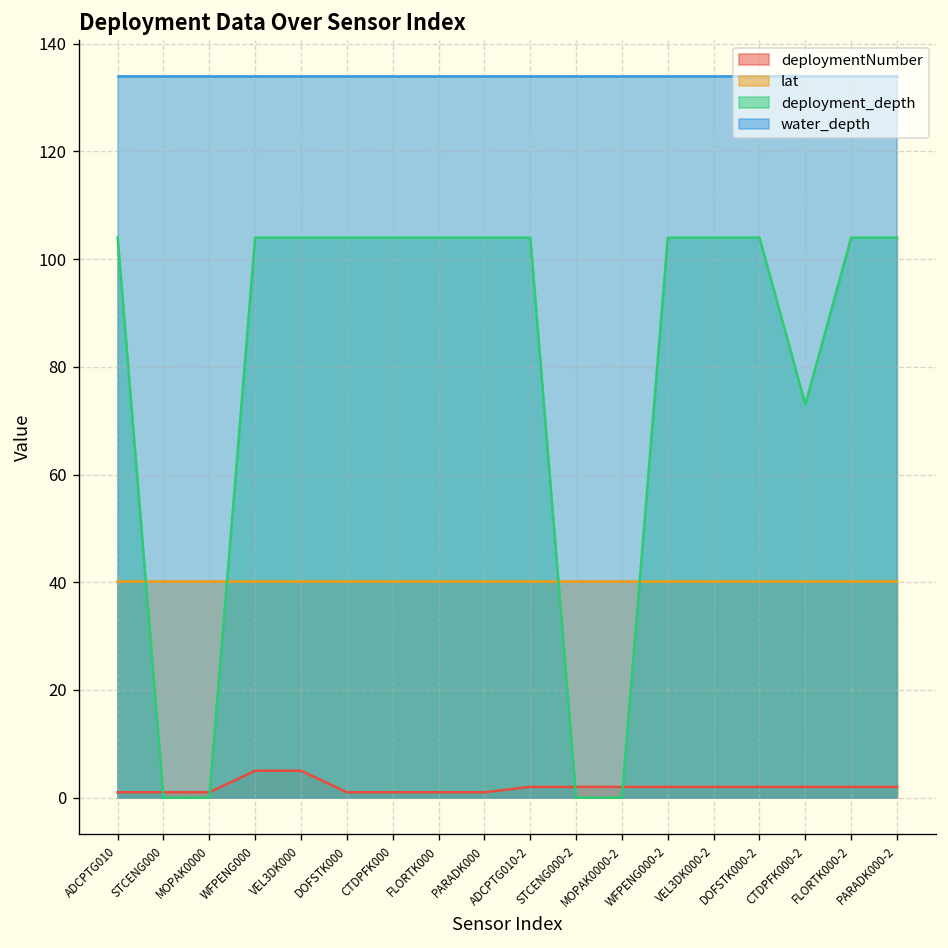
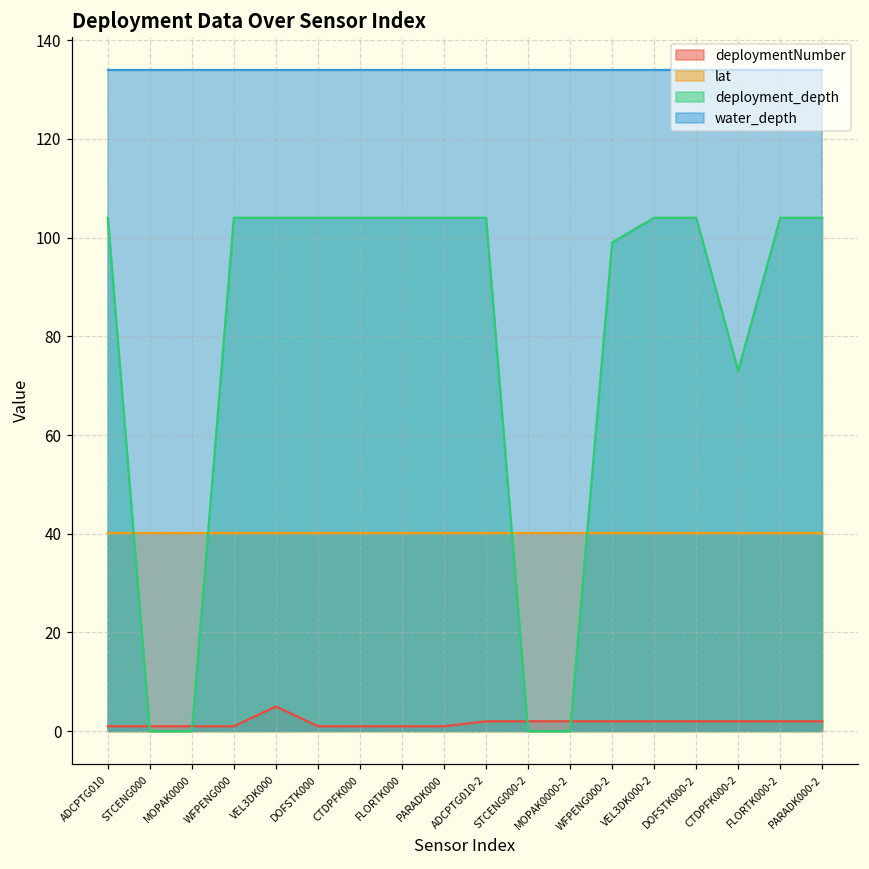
deploymentNumber, WFPENG000: 5 -> 1
deployment_depth, WFPENG000-2: 104 -> 99
